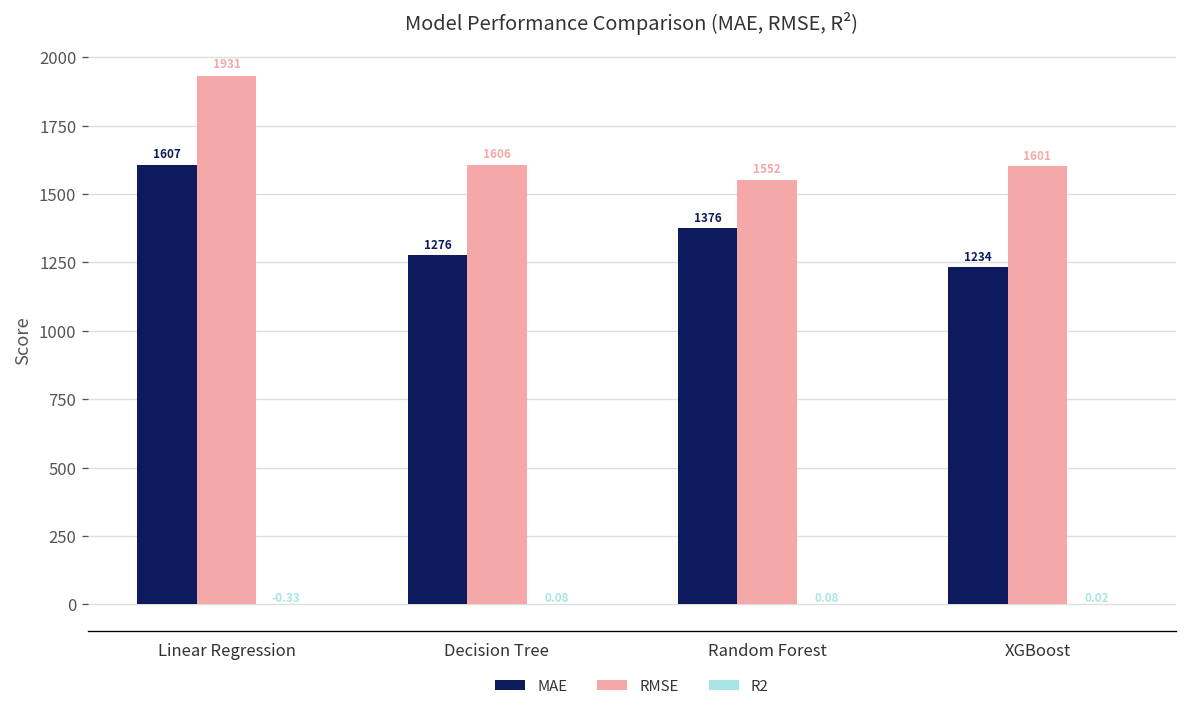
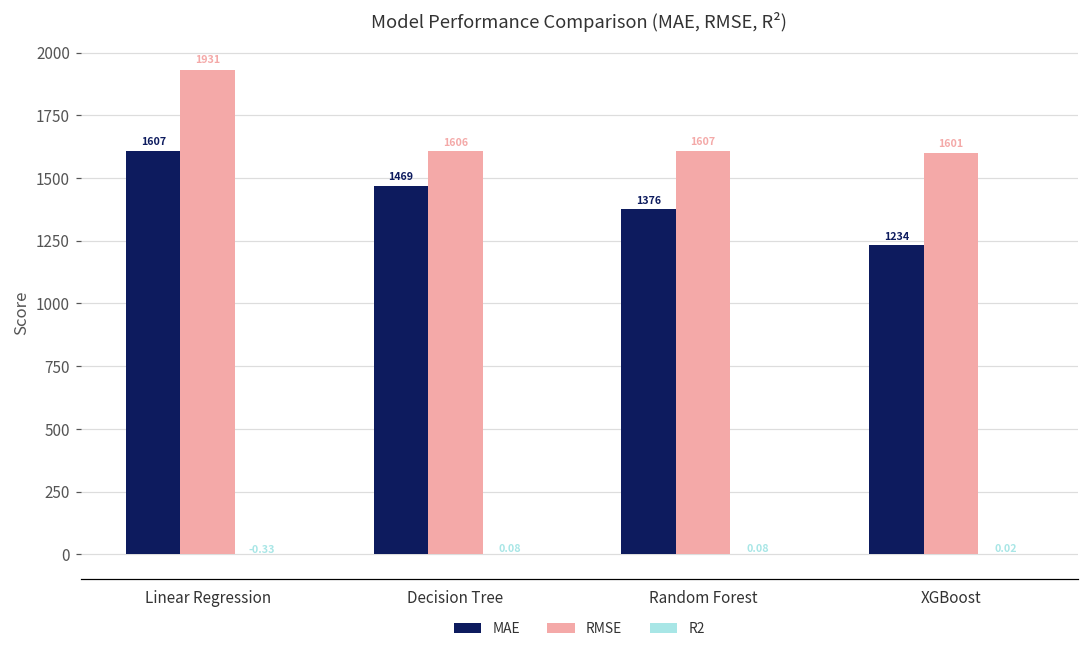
MAE, Decision Tree: 1276 -> 1469
RMSE, Random Forest: 1552 -> 1607
